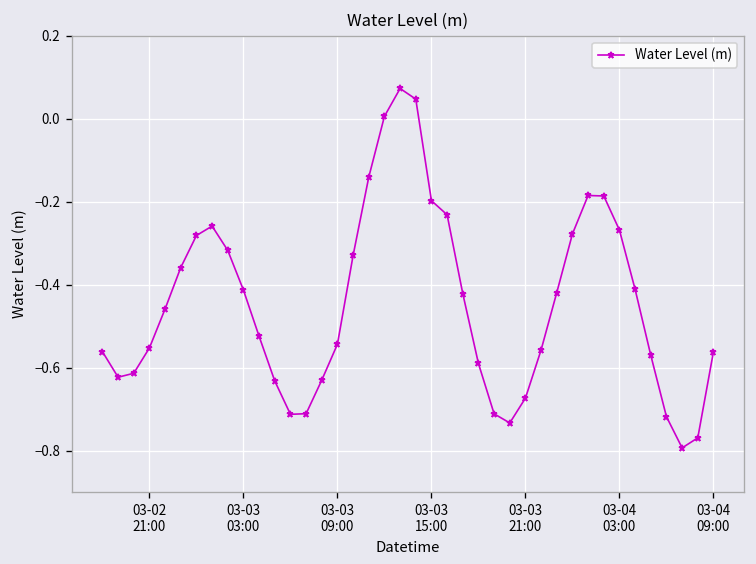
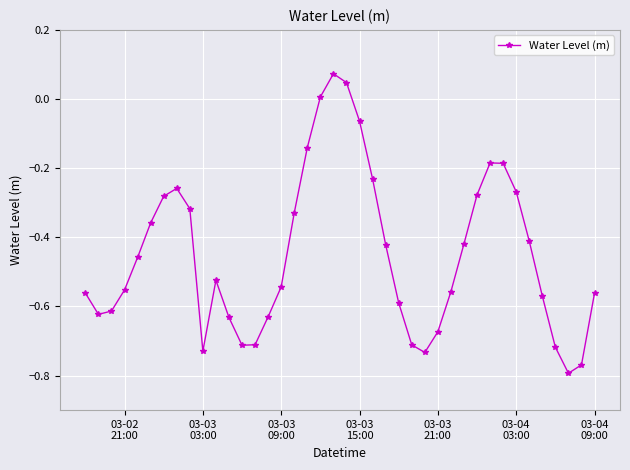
03-03 03:00: -0.41 -> -0.73
03-03 15:00: -0.20 -> -0.06
